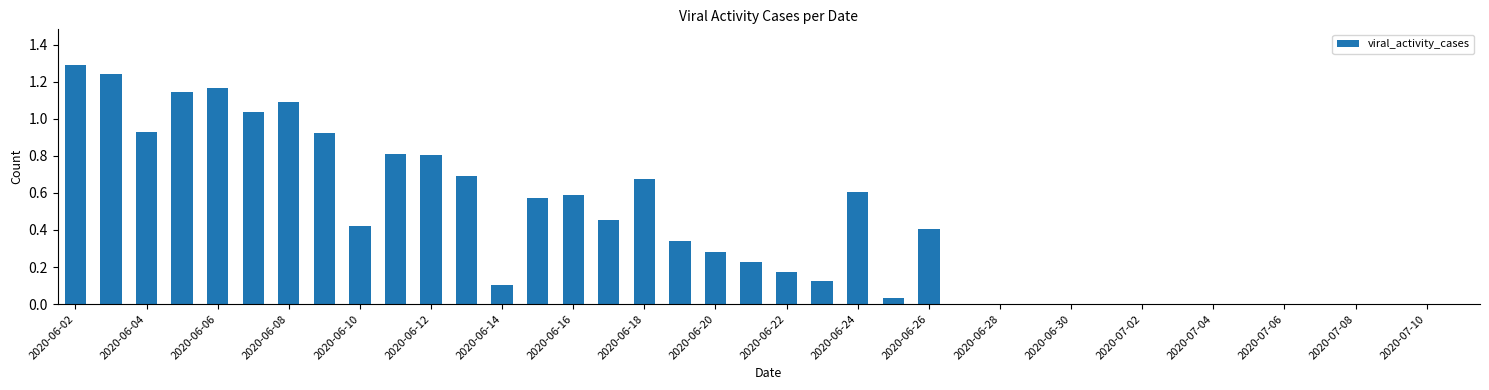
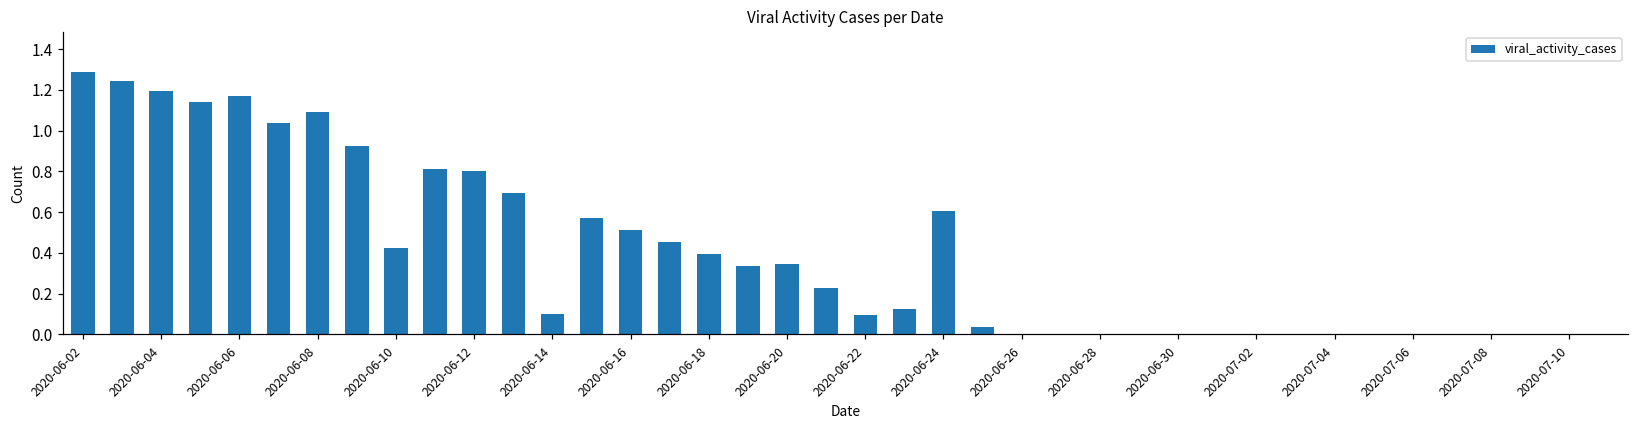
2020-06-04: 0.93 -> 1.19
2020-06-16: 0.59 -> 0.51
2020-06-18: 0.67 -> 0.40
2020-06-20: 0.28 -> 0.35
2020-06-22: 0.17 -> 0.10
2020-06-26: 0.41 -> 0.00
